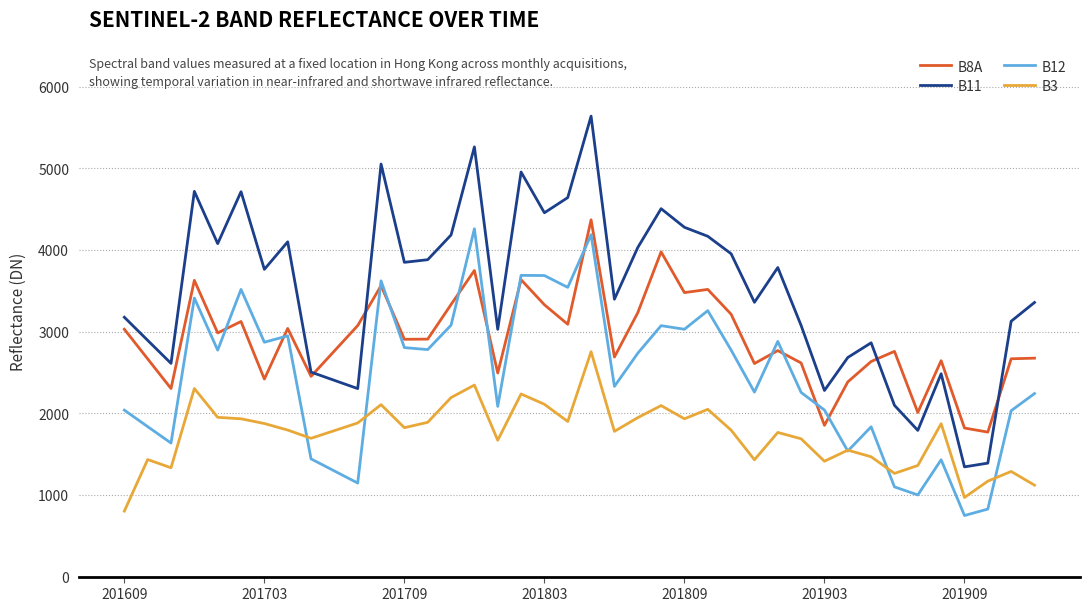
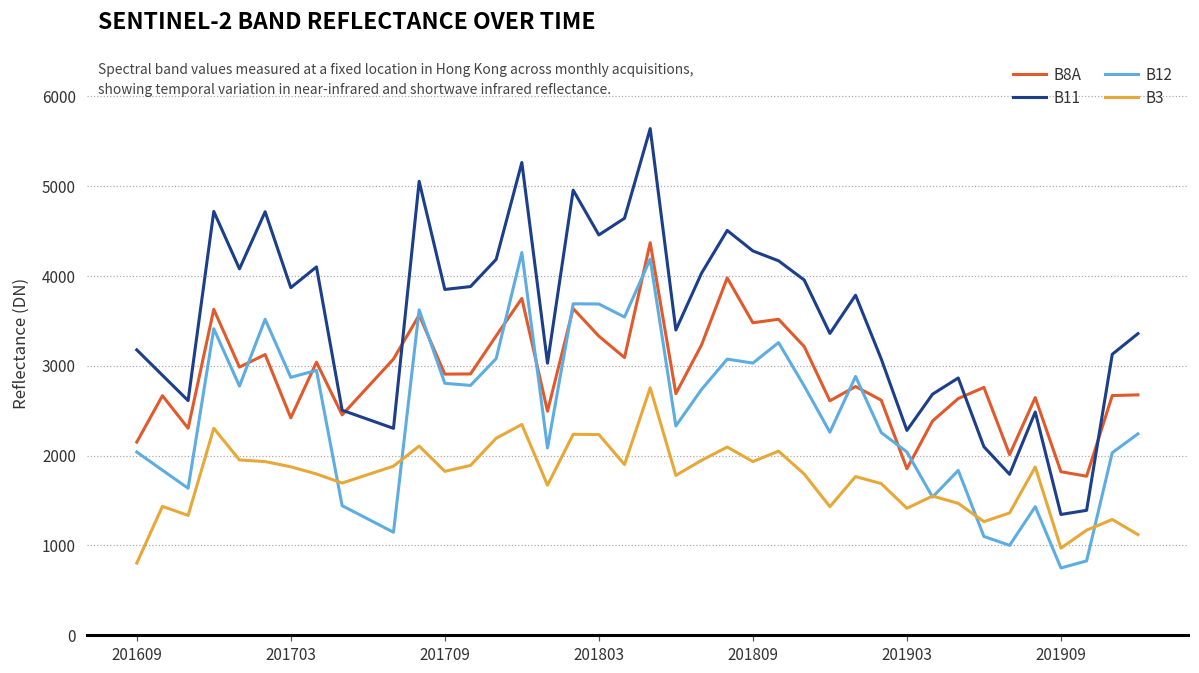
B8A, 201609: 3000 -> 2200
B11, 201703: 3800 -> 3900
B3, 201803: 2100 -> 2200
